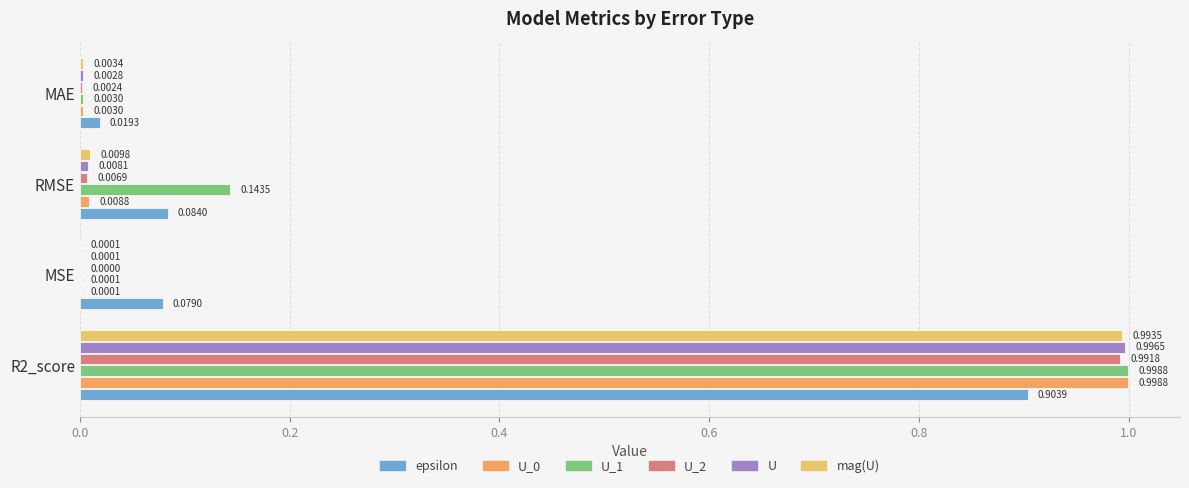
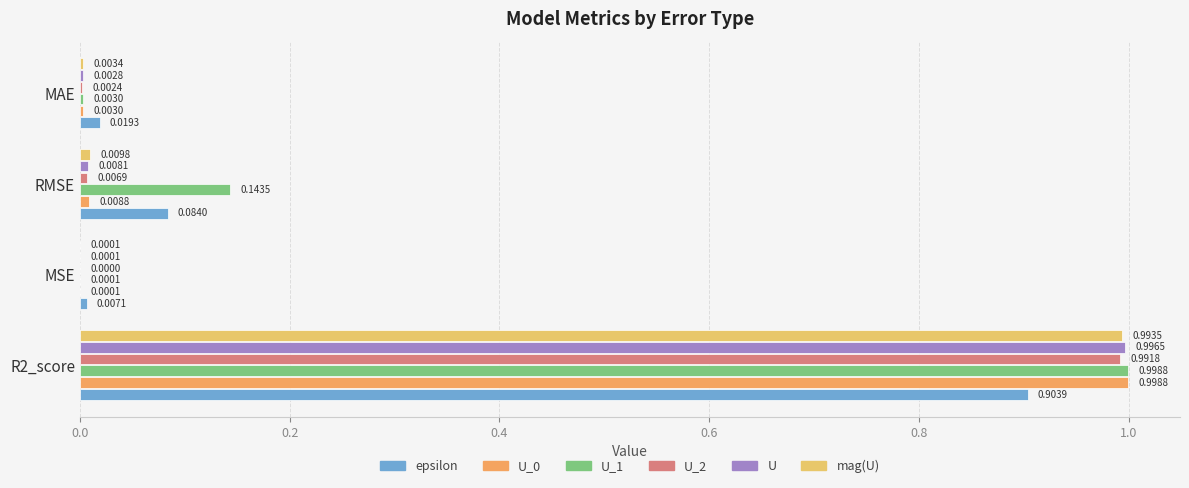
epsilon, MSE: 0.0790 -> 0.0071
